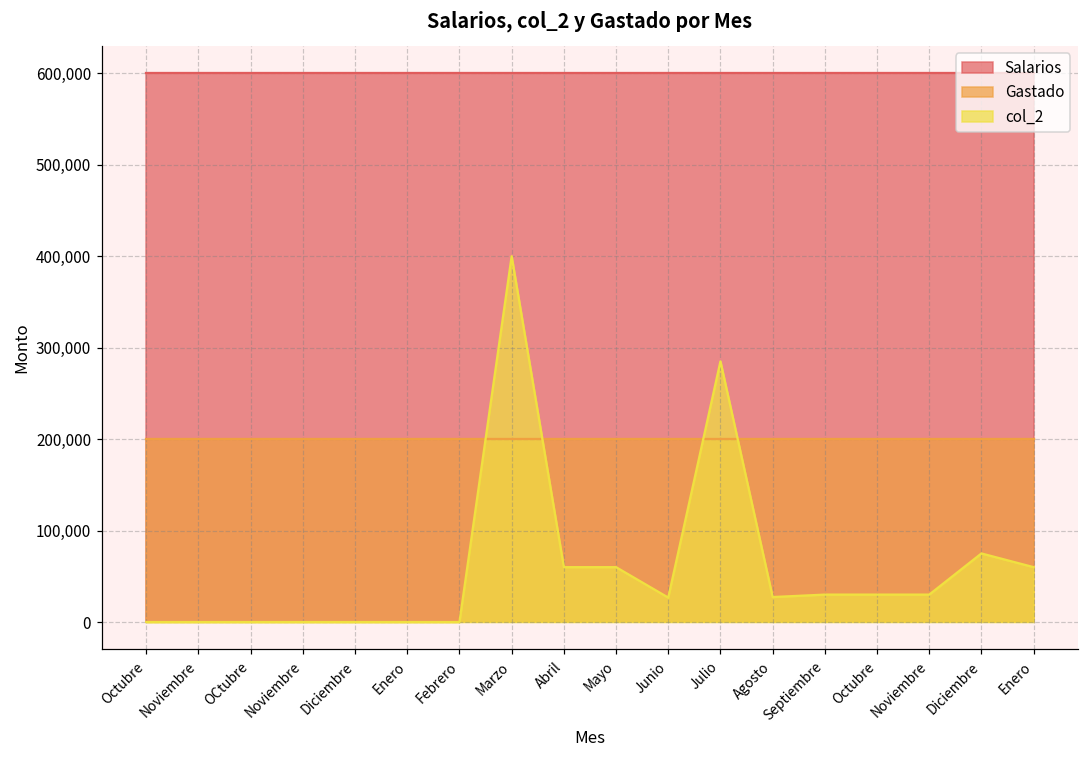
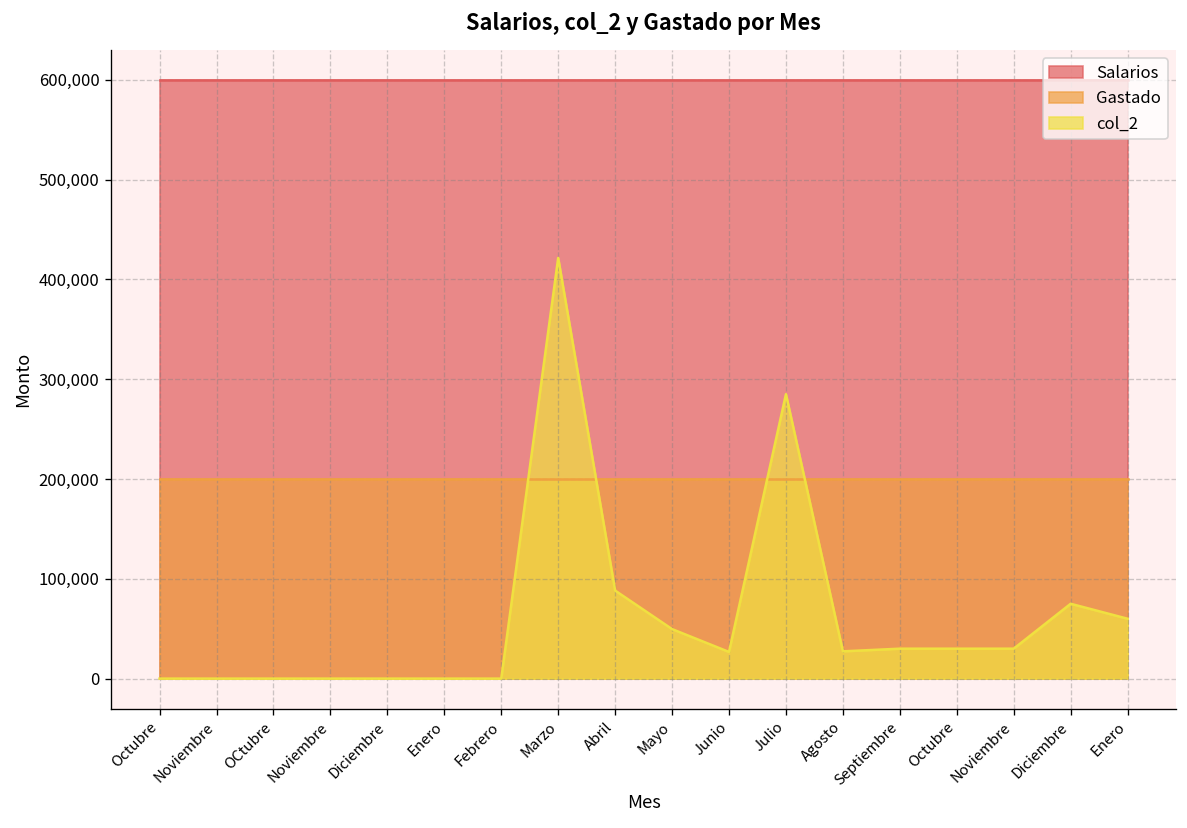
col_2, Marzo: 400,000 -> 420,000
col_2, Abril: 60,000 -> 90,000
col_2, Mayo: 60,000 -> 50,000
